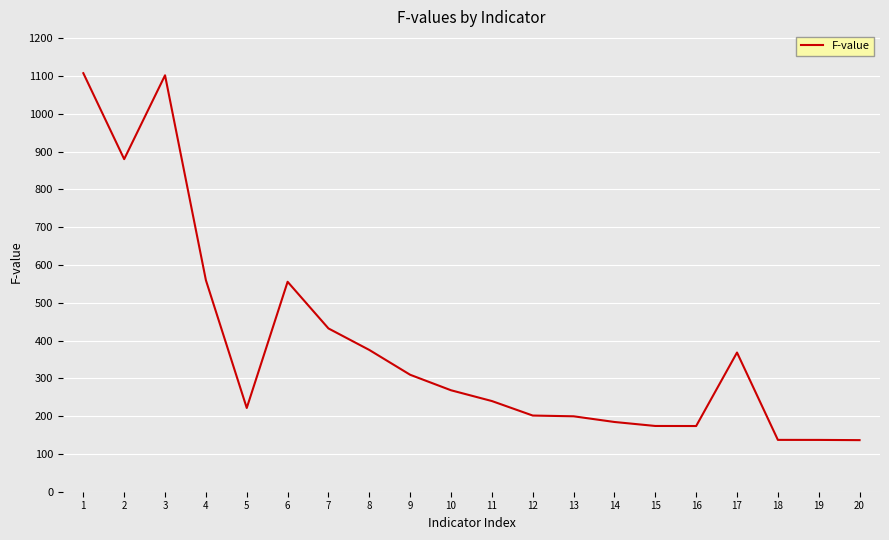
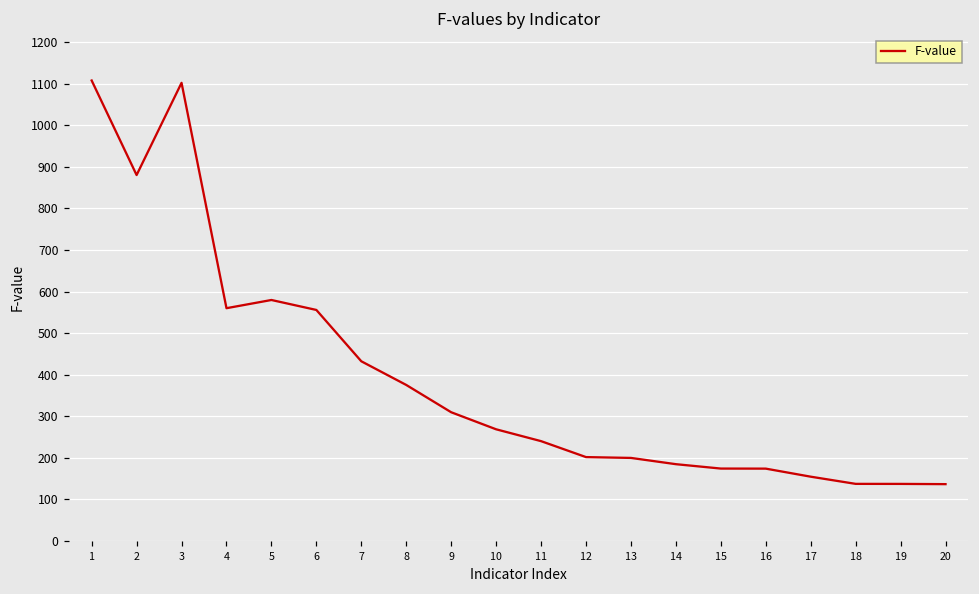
5: 220 -> 580
17: 370 -> 150
